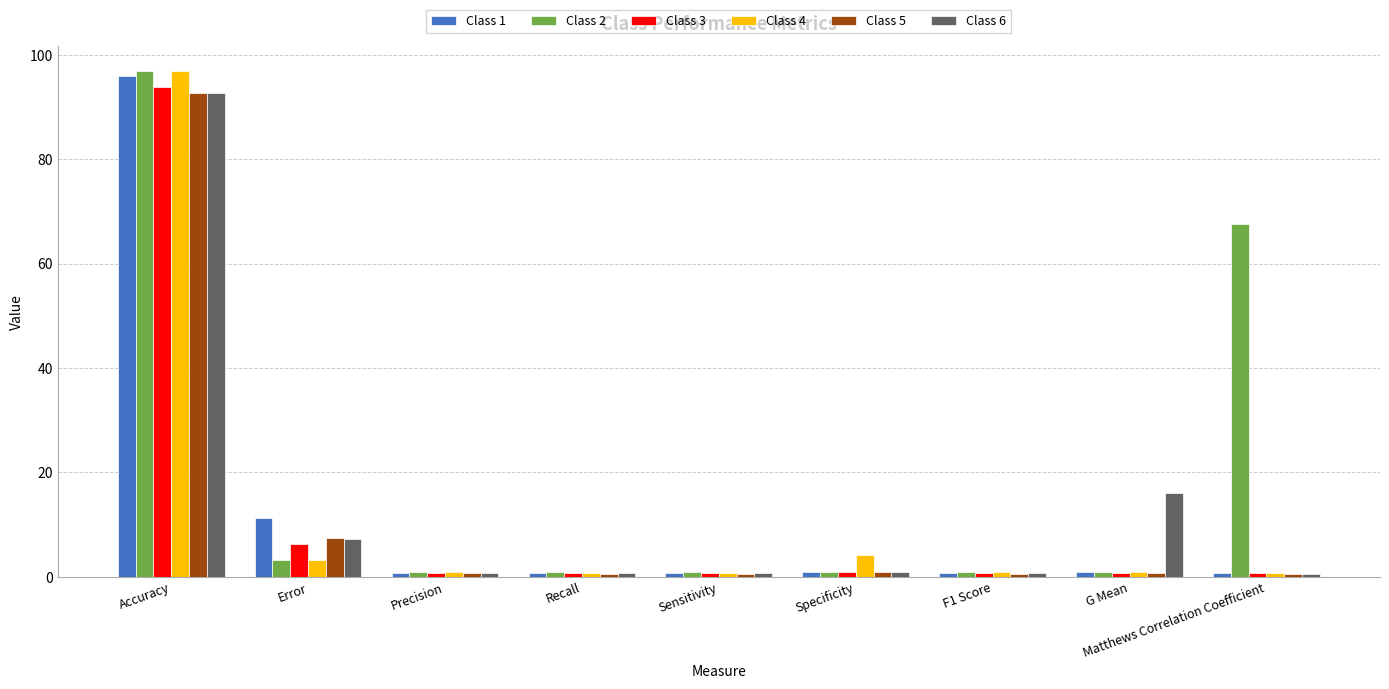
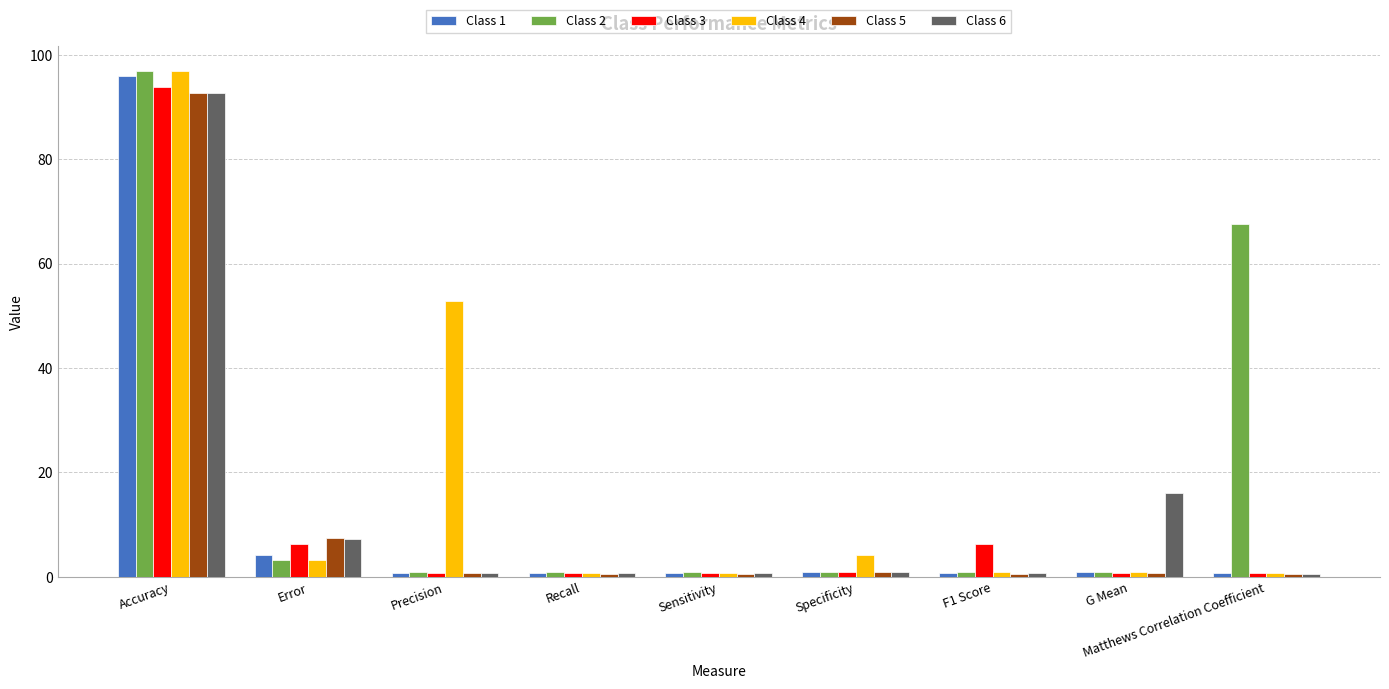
Class 1, Error: 11 -> 4
Class 4, Precision: 1 -> 53
Class 3, F1 Score: 1 -> 6
